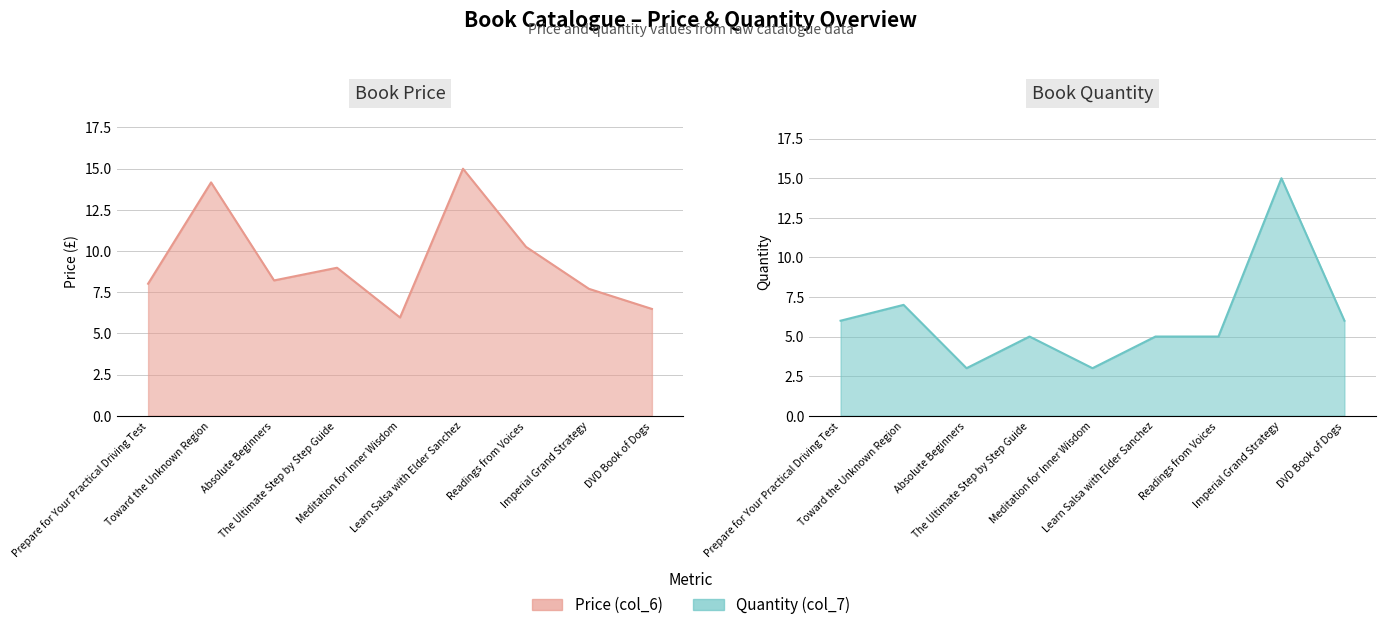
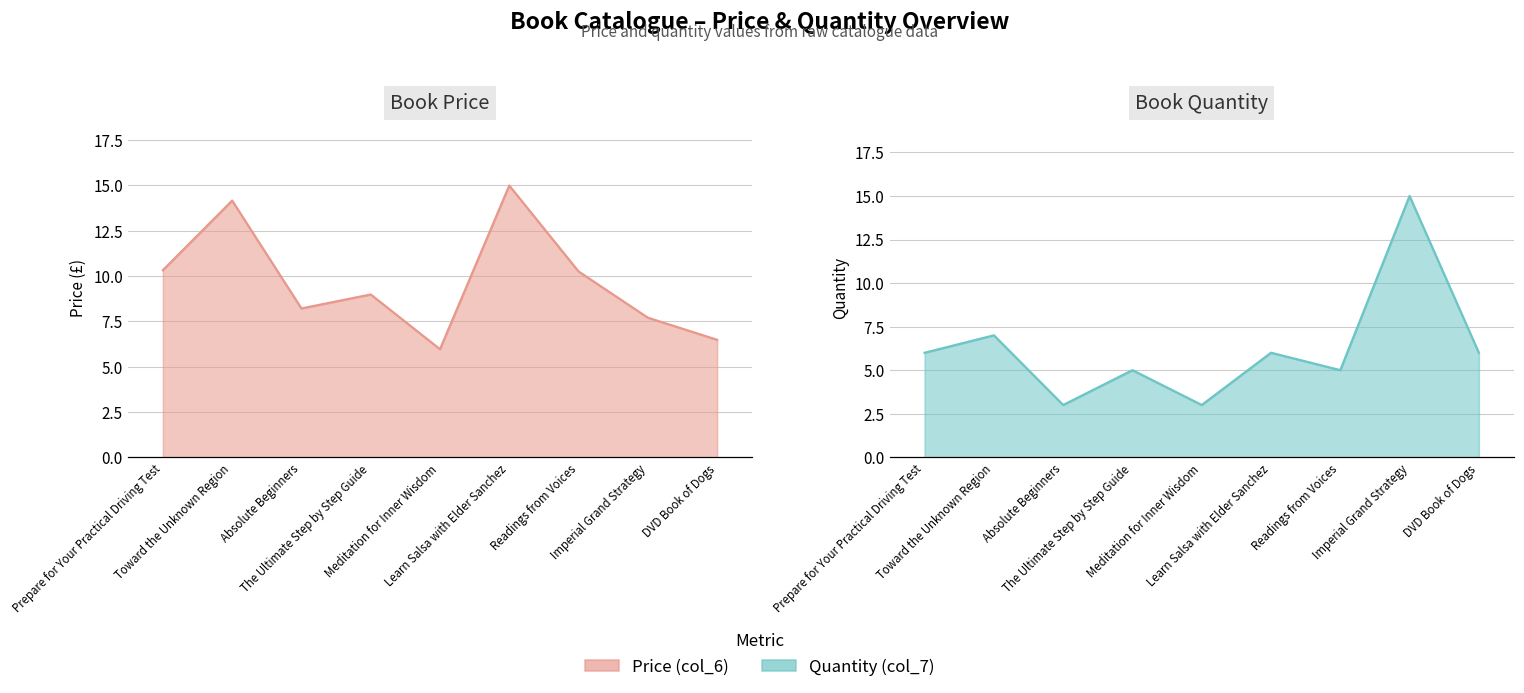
Book Price, Prepare for Your Practical Driving Test: 8.0 -> 10.3
Book Quantity, Learn Salsa with Elder Sanchez: 5 -> 6
